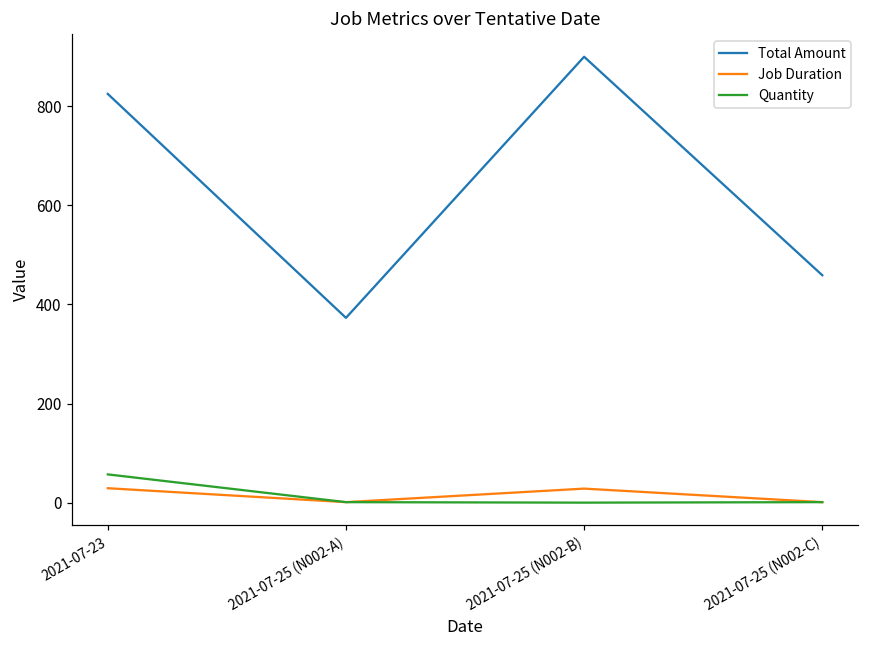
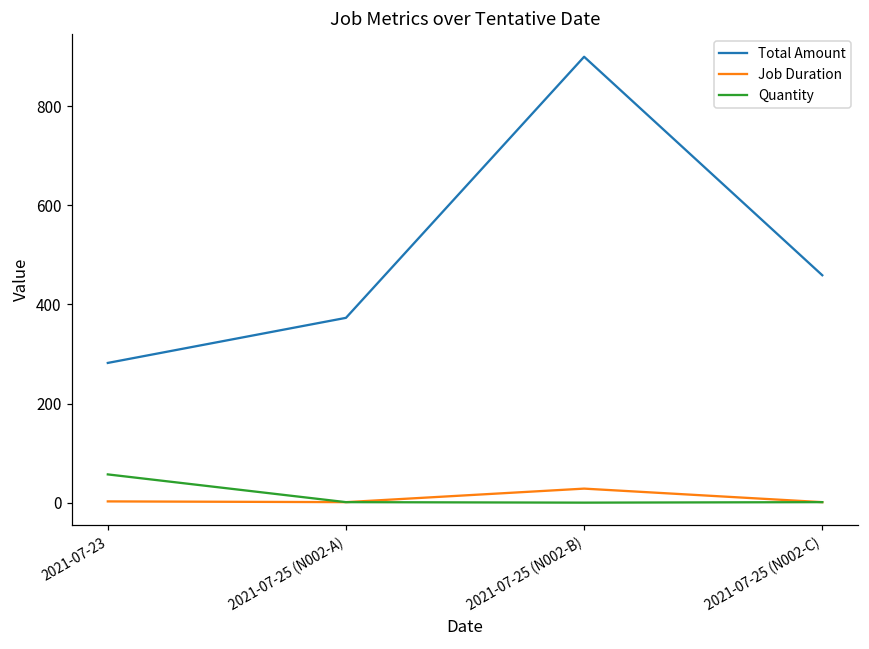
Total Amount, 2021-07-23: 830 -> 280
Job Duration, 2021-07-23: 30 -> 0
